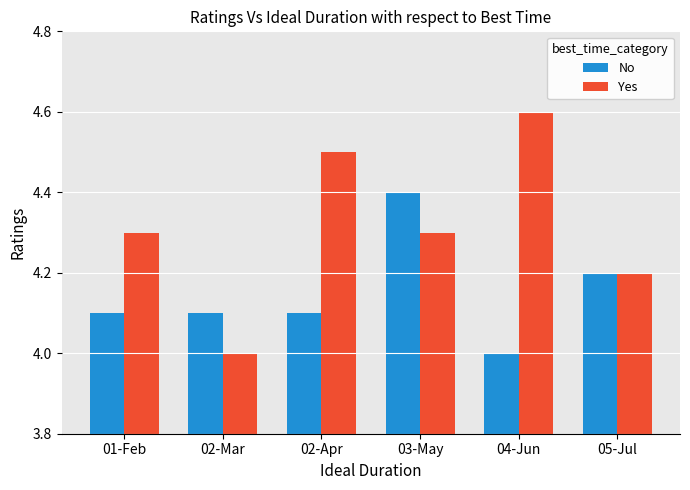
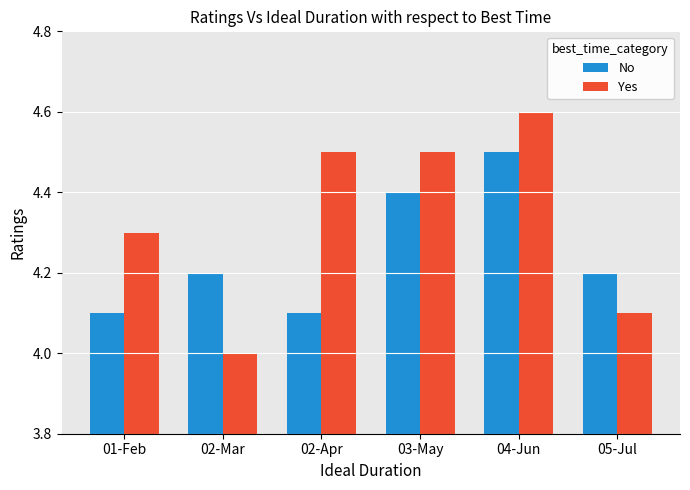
No, 02-Mar: 4.1 -> 4.2
Yes, 03-May: 4.3 -> 4.5
No, 04-Jun: 4.0 -> 4.5
Yes, 05-Jul: 4.2 -> 4.1
